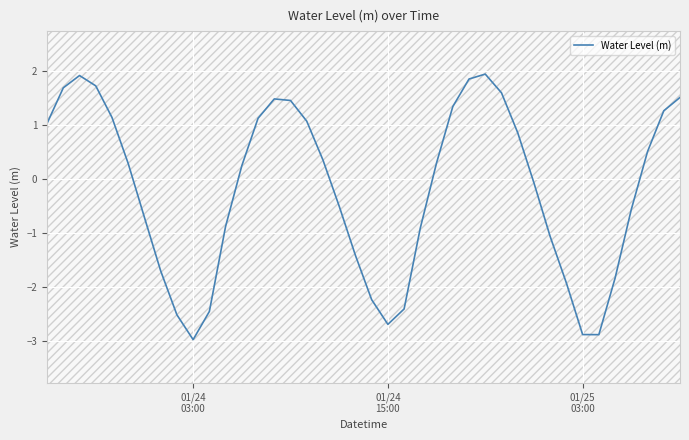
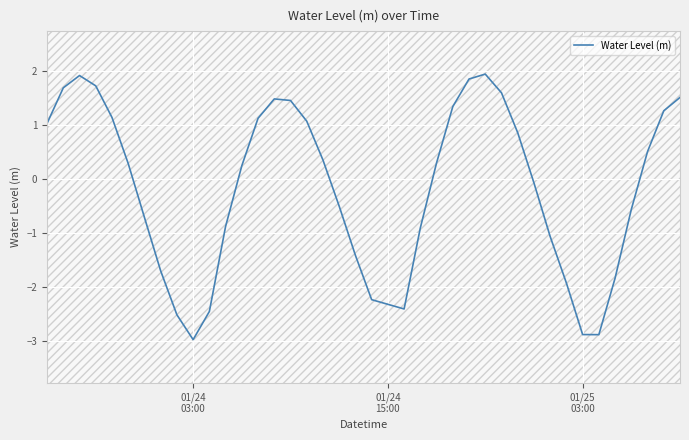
Water Level (m), 01/24 15:00: -2.7 -> -2.3
